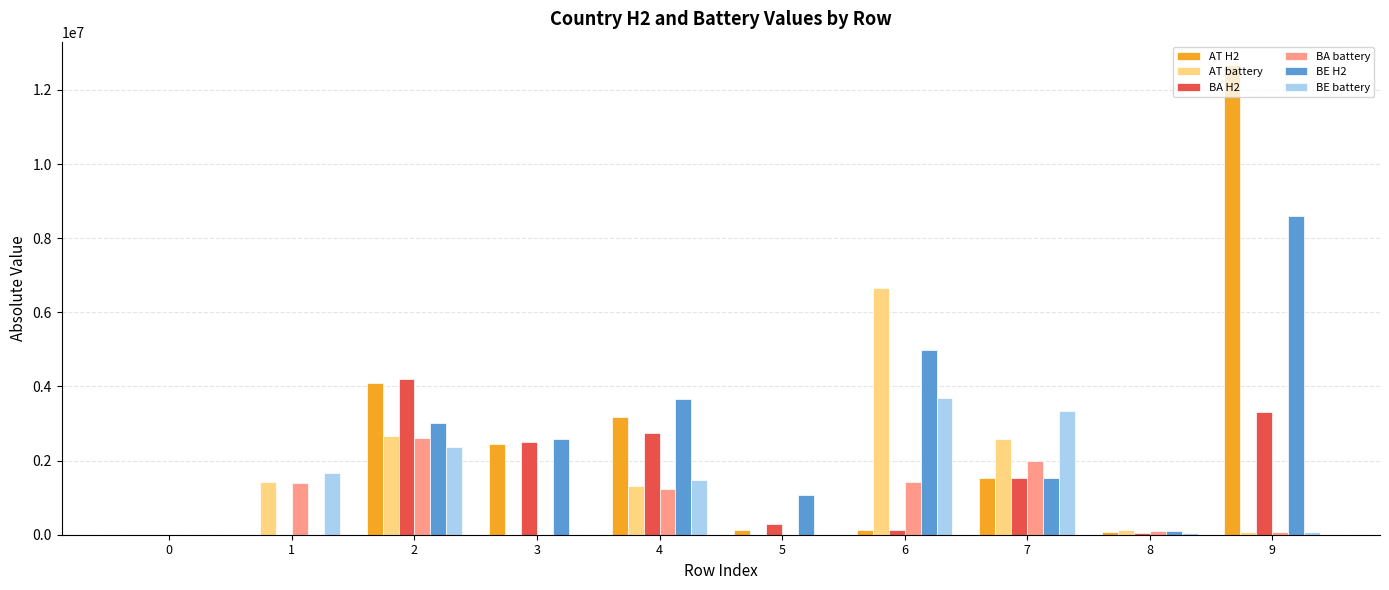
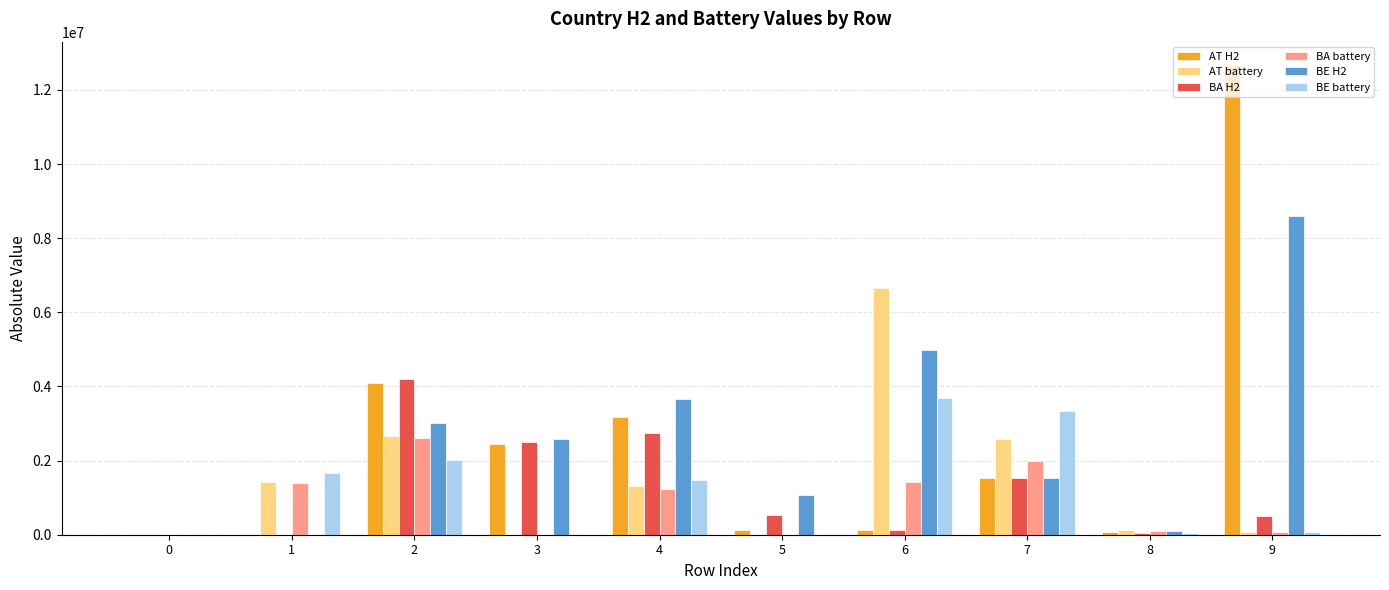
BE battery, 2: 2400000 -> 2000000
BA H2, 5: 300000 -> 500000
BA H2, 9: 3300000 -> 500000
